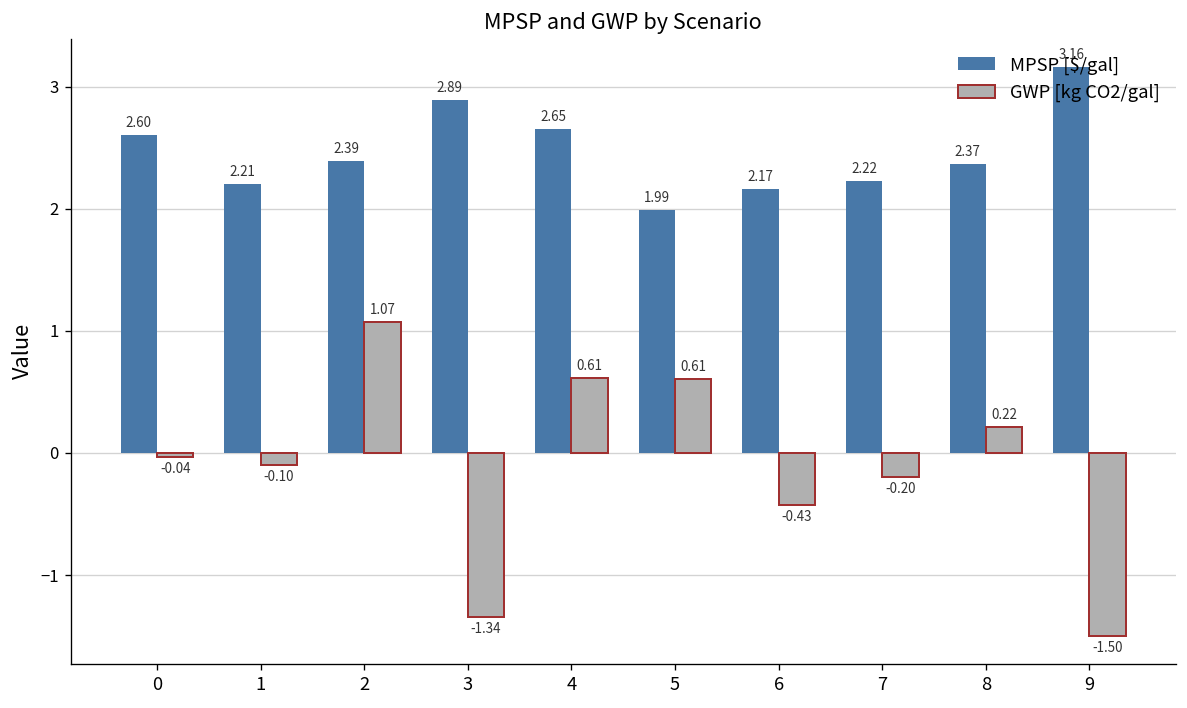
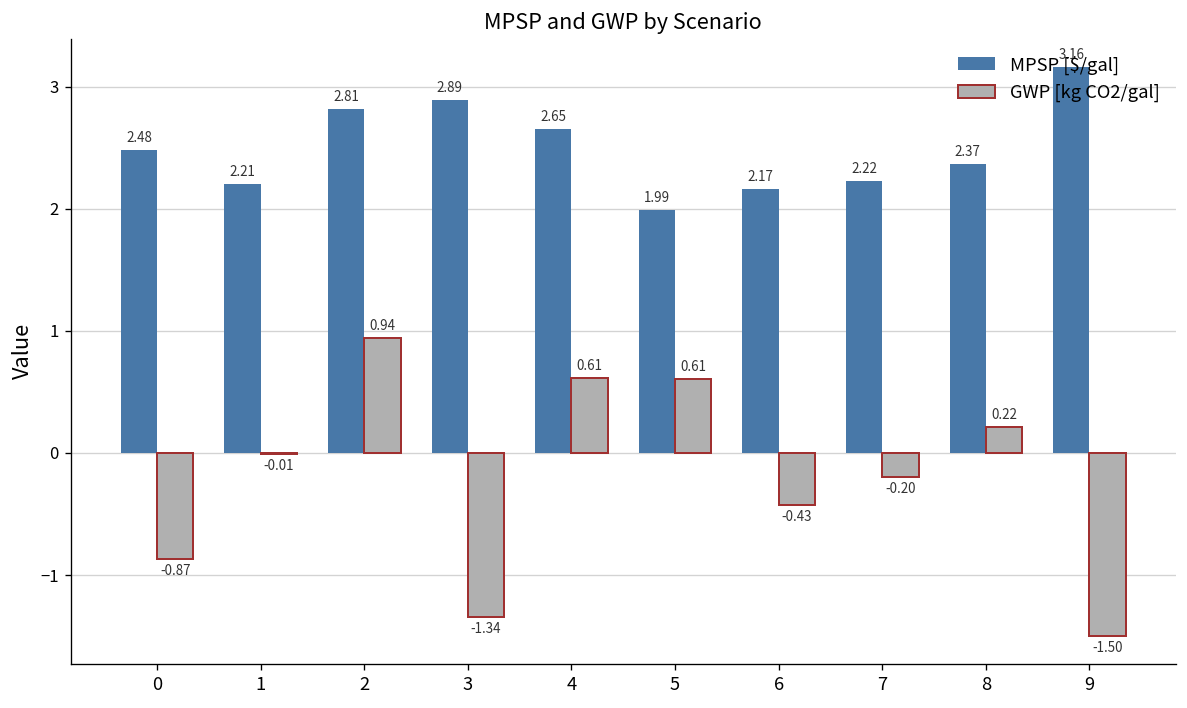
MPSP [$/gal], 0: 2.60 -> 2.48
GWP [kg CO2/gal], 0: -0.04 -> -0.87
GWP [kg CO2/gal], 1: -0.10 -> -0.01
MPSP [$/gal], 2: 2.39 -> 2.81
GWP [kg CO2/gal], 2: 1.07 -> 0.94
